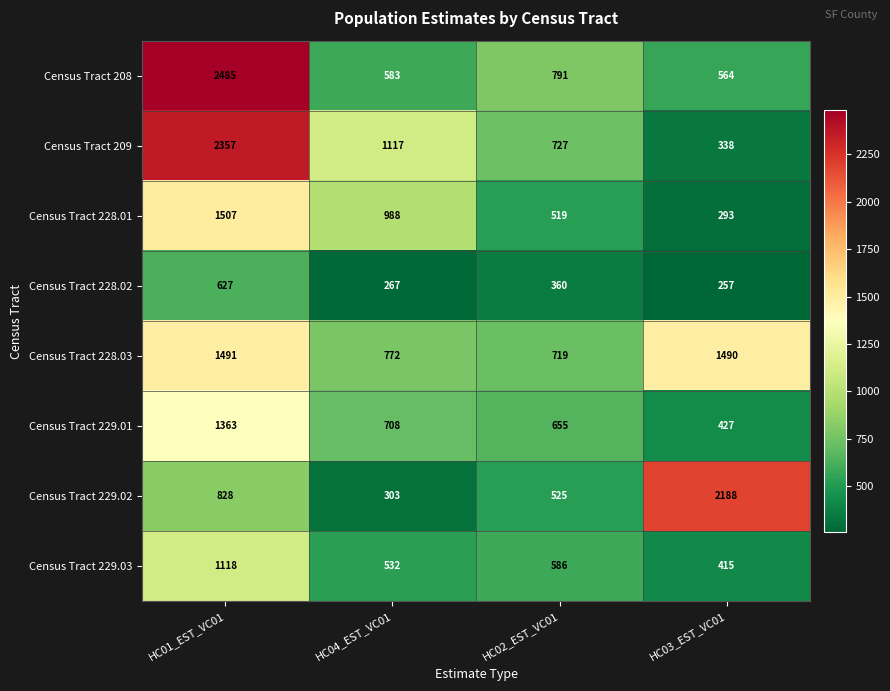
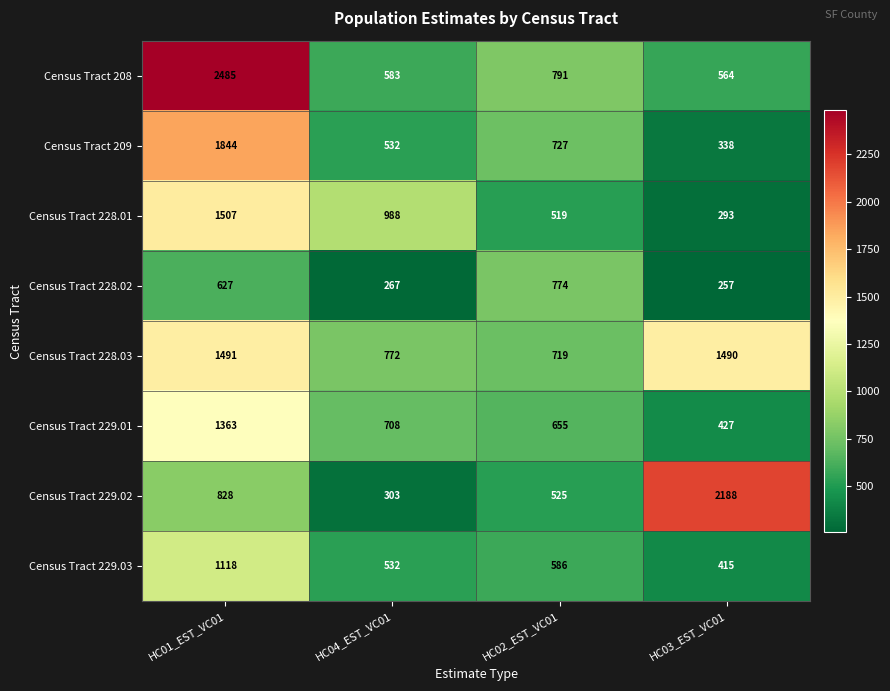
Census Tract 209, HC01_EST_VC01: 2357 -> 1844
Census Tract 209, HC04_EST_VC01: 1117 -> 532
Census Tract 228.02, HC02_EST_VC01: 360 -> 774
